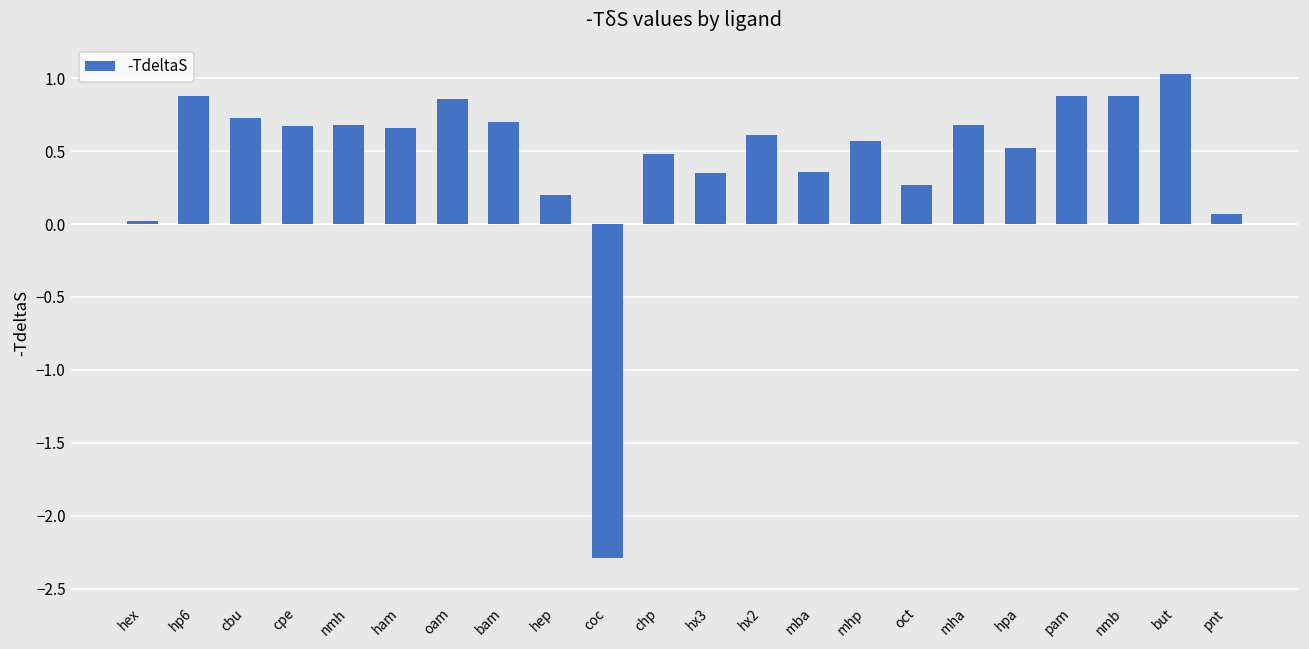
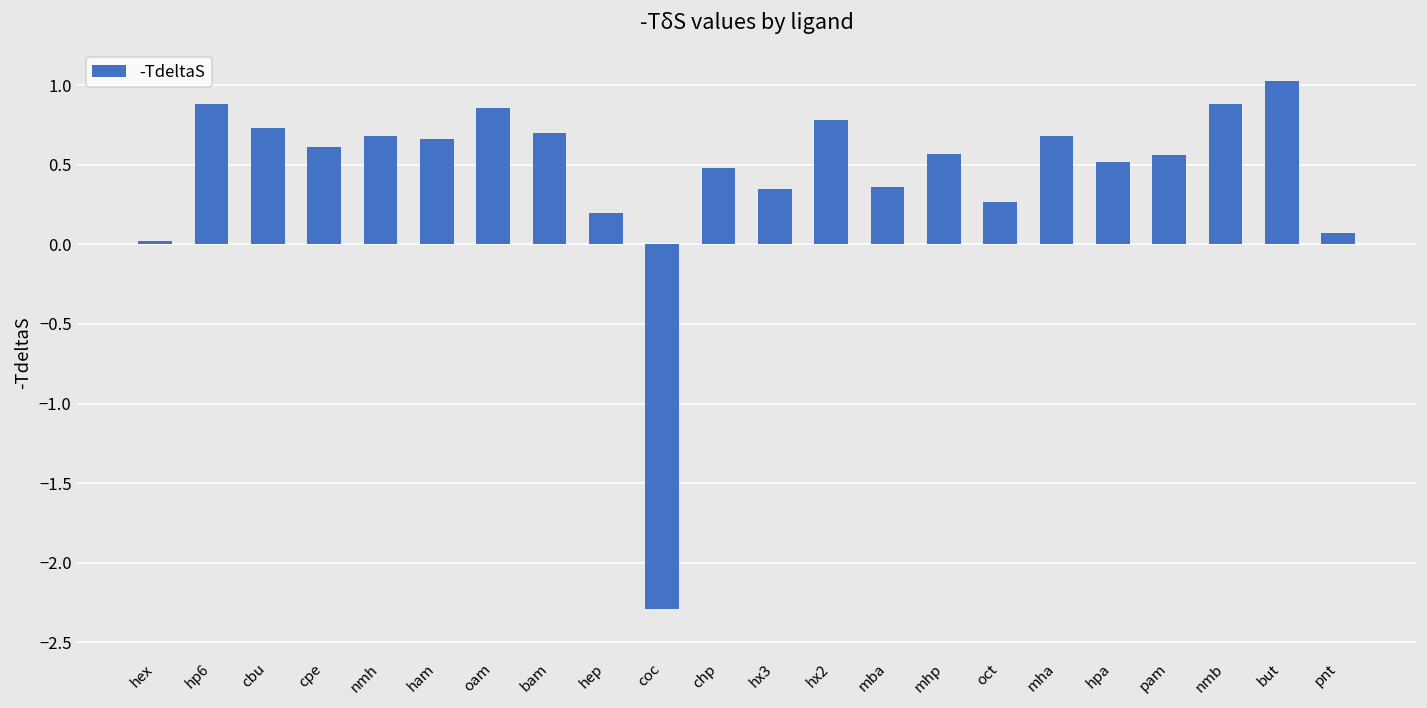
cpe: 0.67 -> 0.61
hx2: 0.61 -> 0.78
pam: 0.88 -> 0.56
